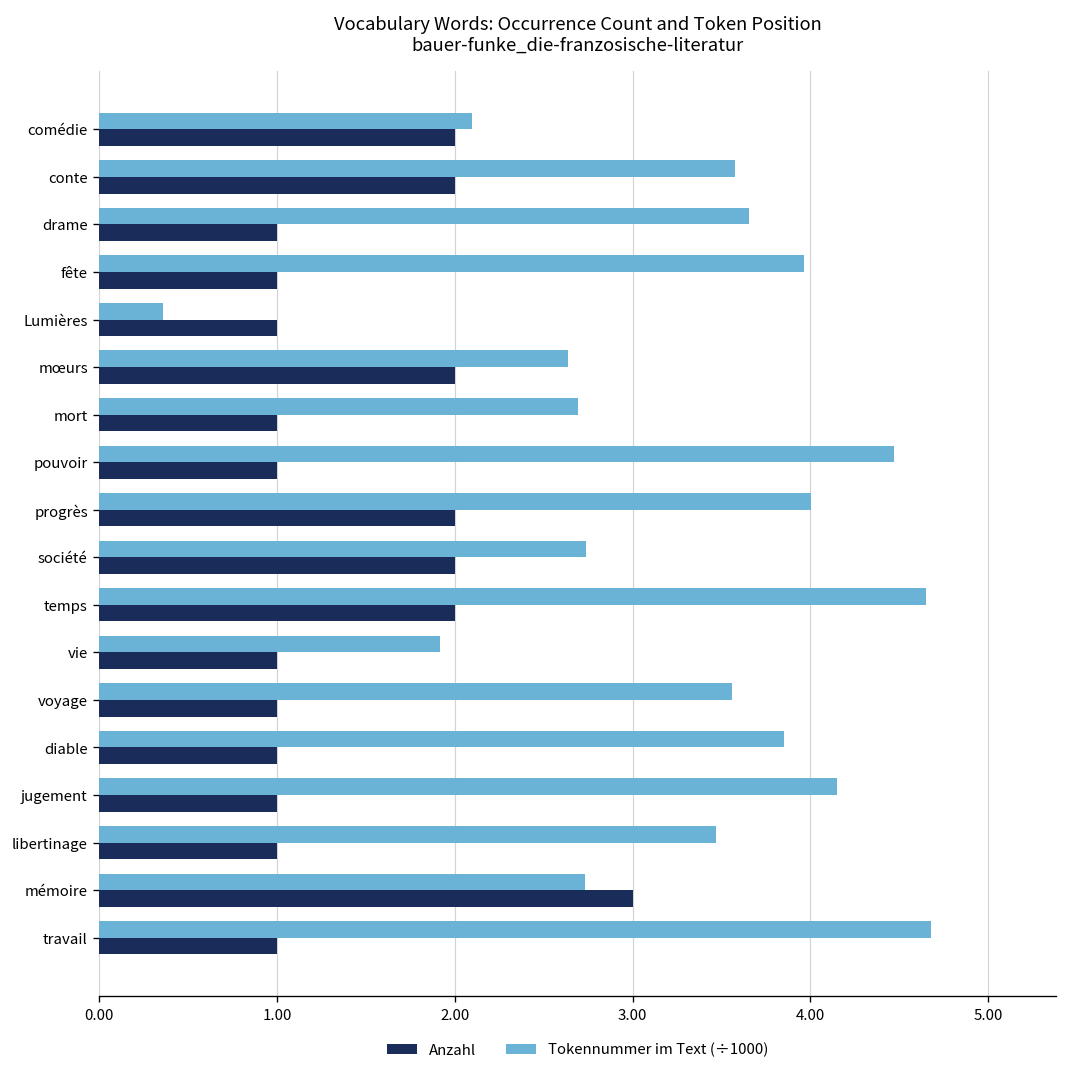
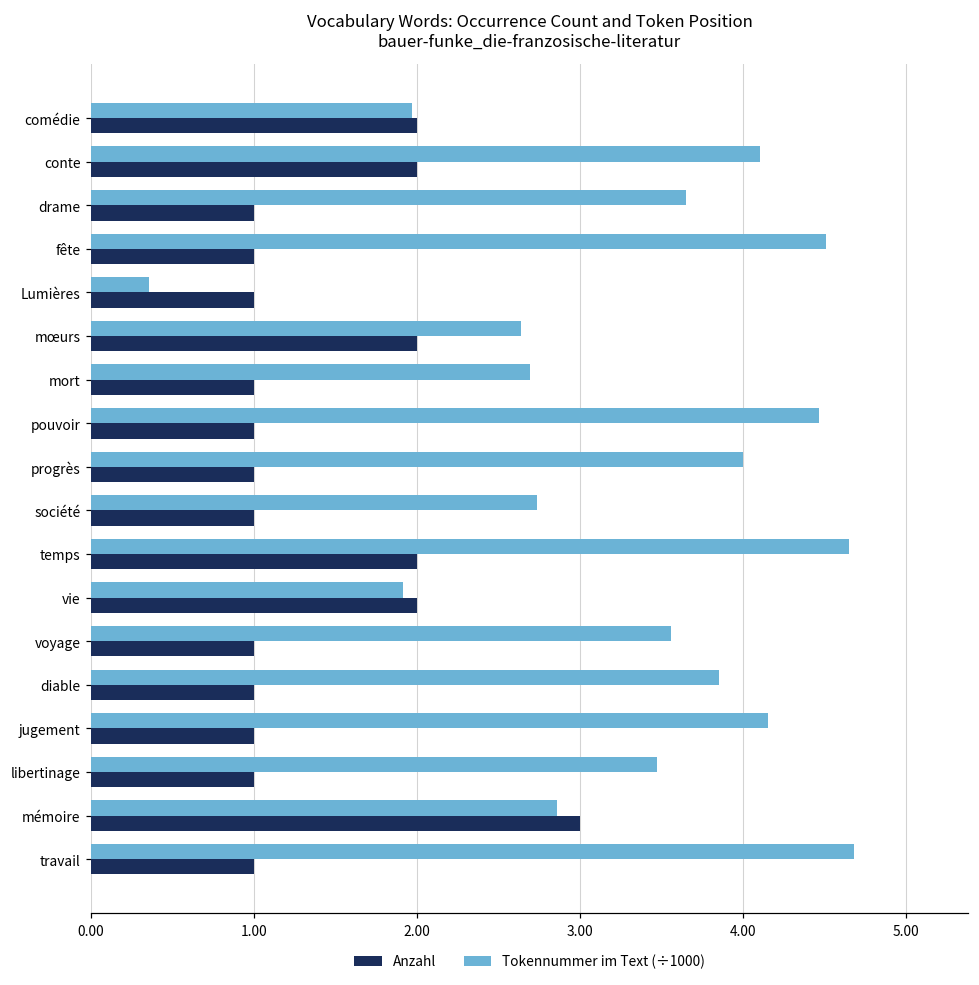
Tokennummer im Text (÷1000), comédie: 2.10 -> 1.97
Tokennummer im Text (÷1000), conte: 3.58 -> 4.11
Tokennummer im Text (÷1000), fête: 3.96 -> 4.51
Anzahl, progrès: 2 -> 1
Anzahl, société: 2 -> 1
Anzahl, vie: 1 -> 2
Tokennummer im Text (÷1000), mémoire: 2.73 -> 2.86
